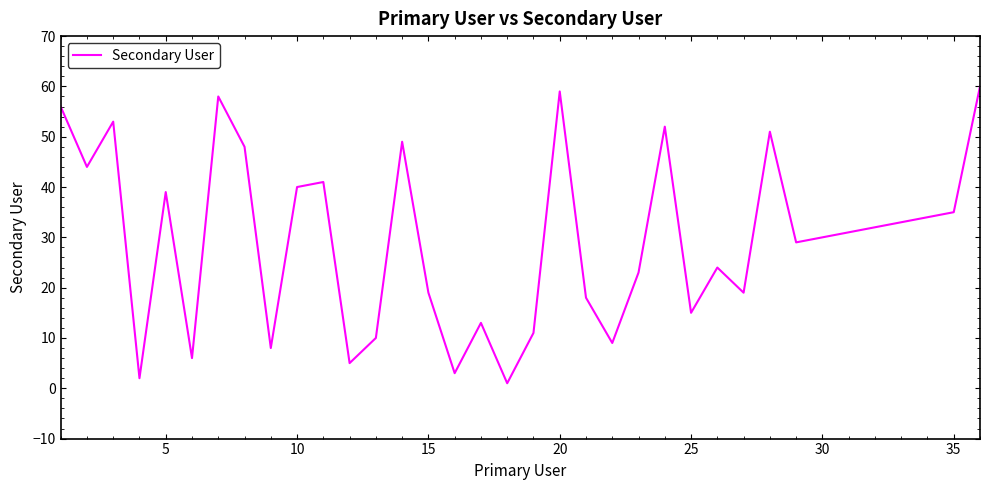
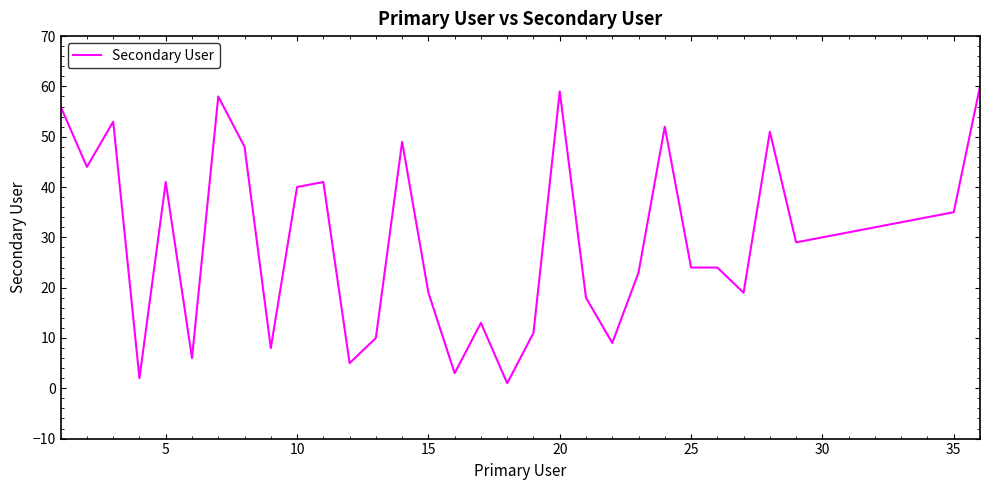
5: 39 -> 41
25: 15 -> 24
